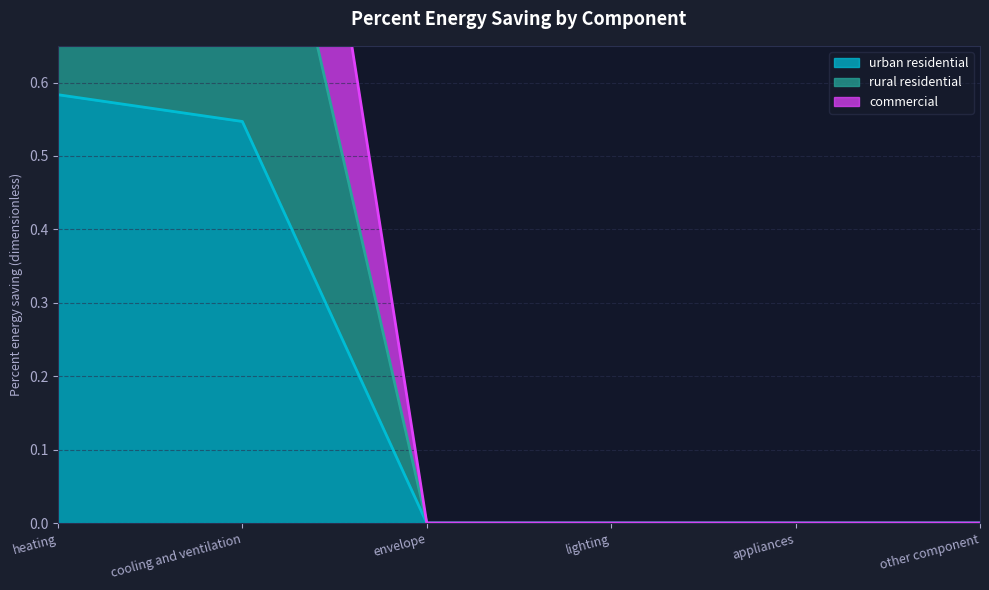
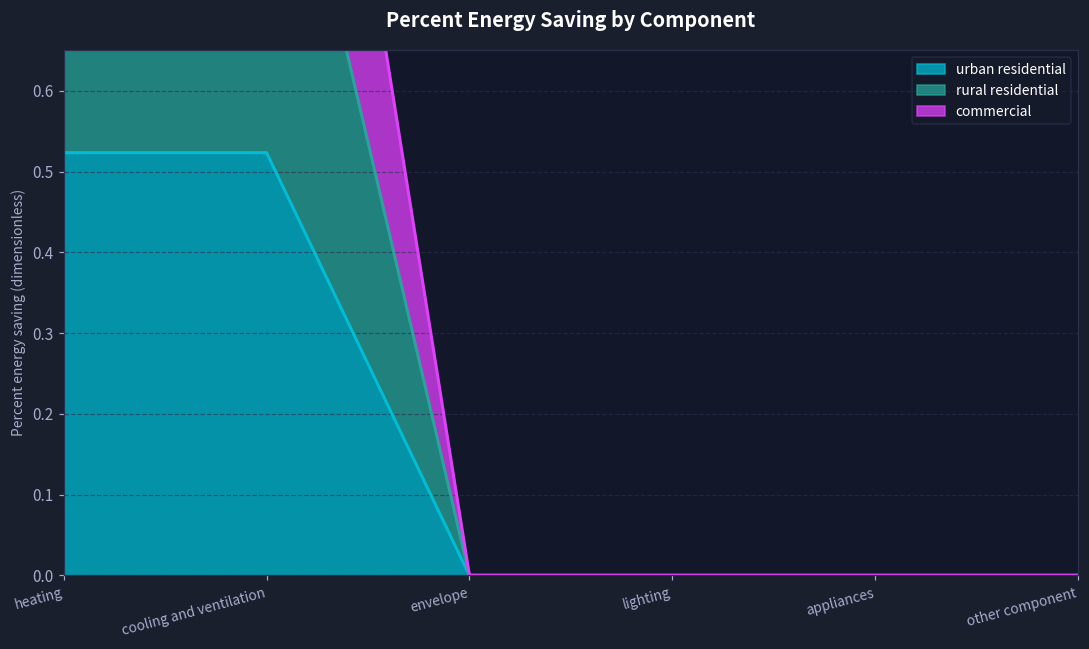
urban residential, heating: 0.58 -> 0.52
urban residential, cooling and ventilation: 0.55 -> 0.52
